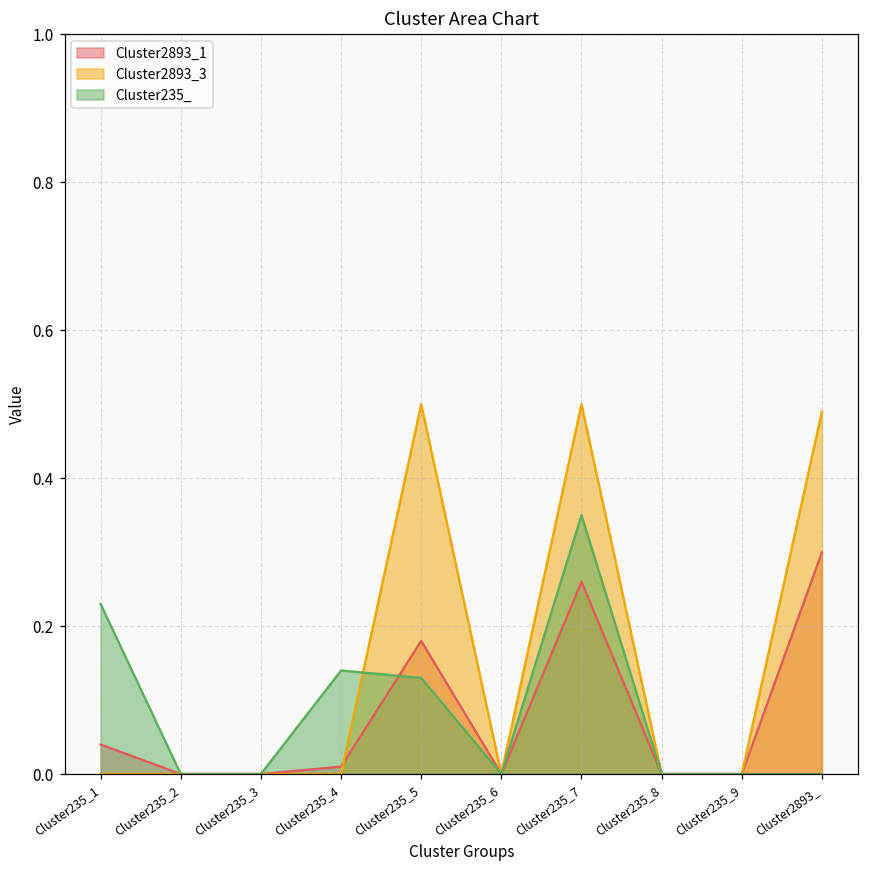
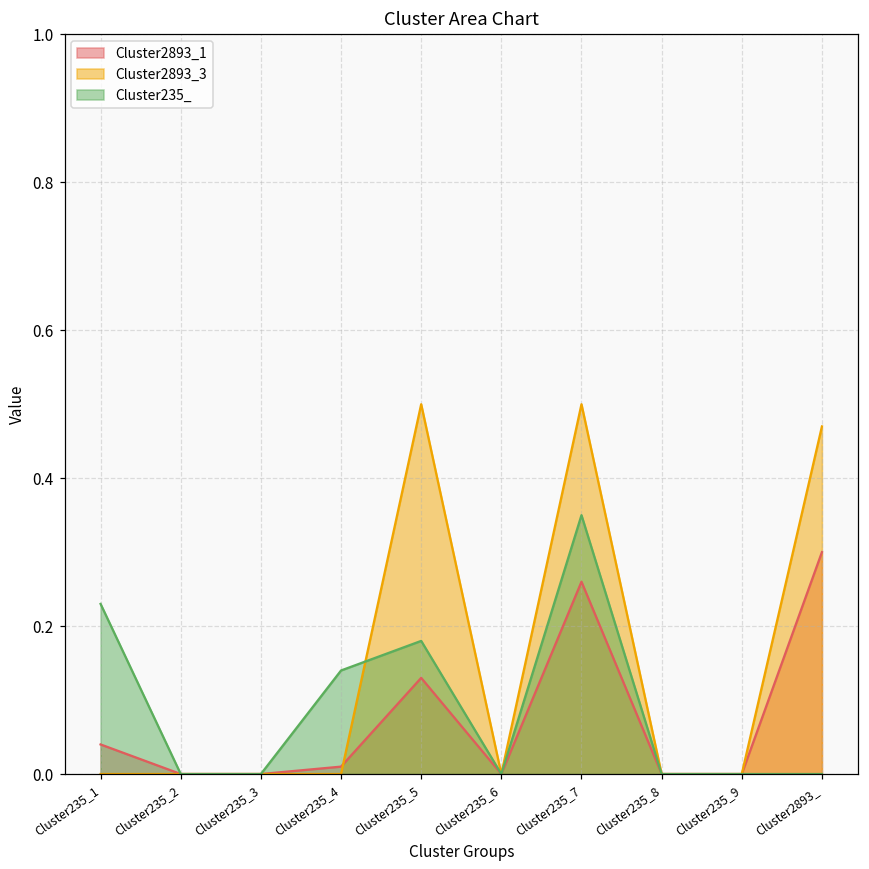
Cluster2893_1, Cluster235_5: 0.18 -> 0.13
Cluster235_, Cluster235_5: 0.13 -> 0.18
Cluster2893_3, Cluster2893_: 0.49 -> 0.47
